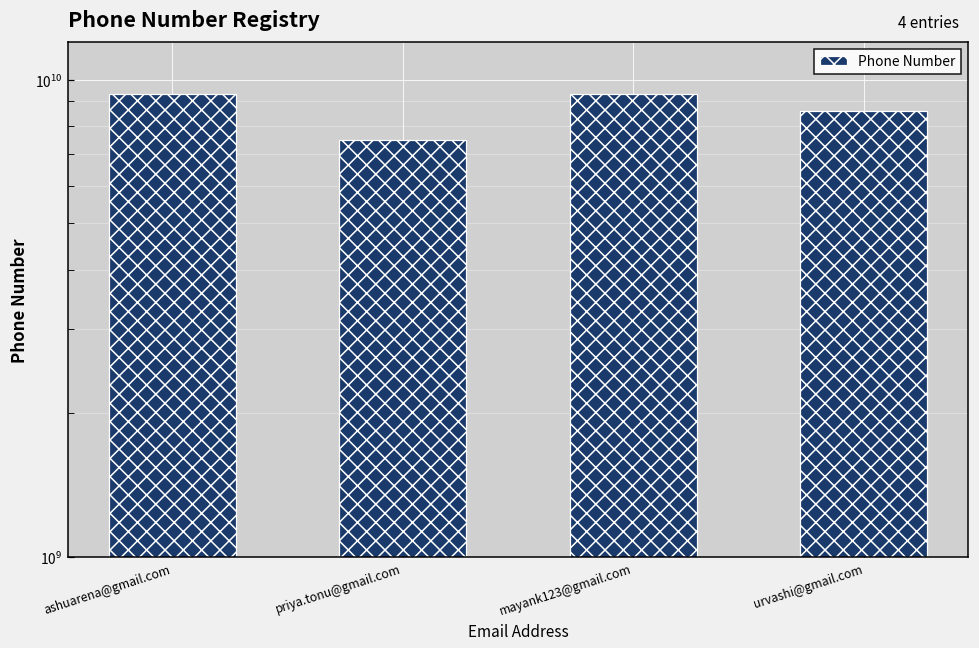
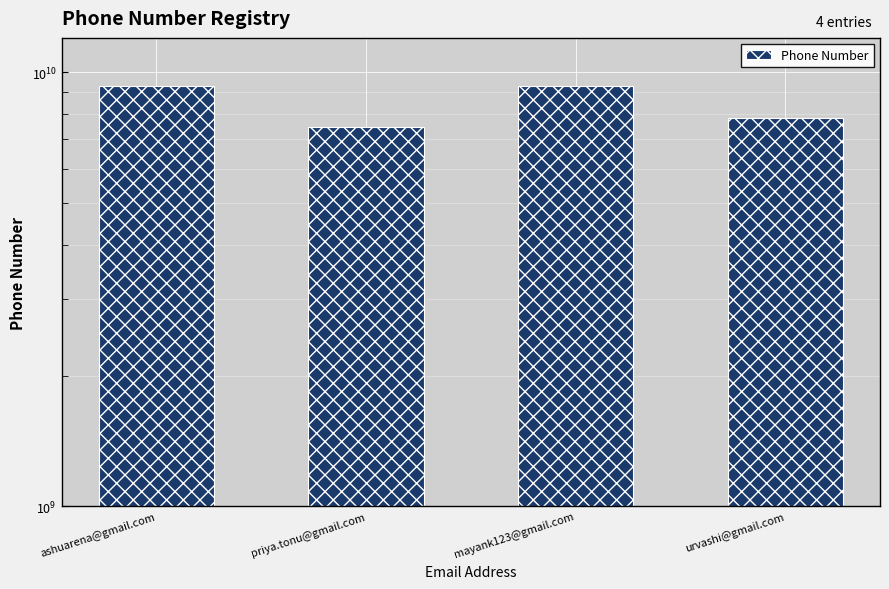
urvashi@gmail.com: 8600000000 -> 7900000000
